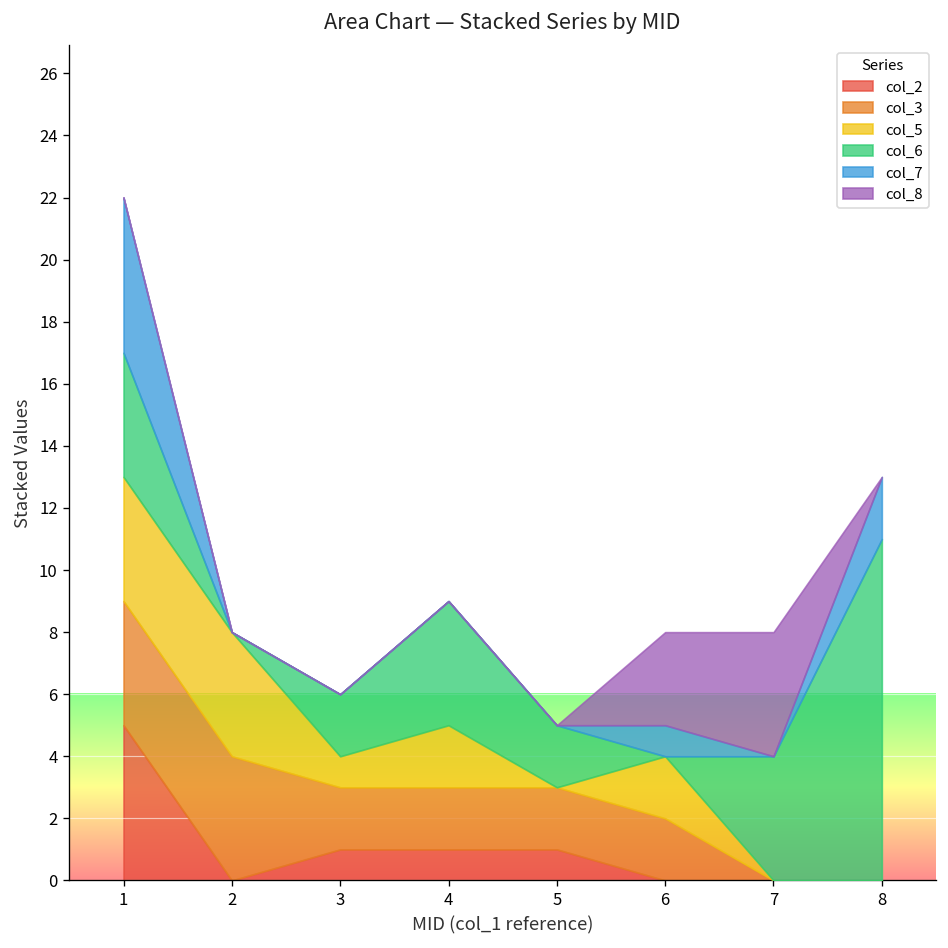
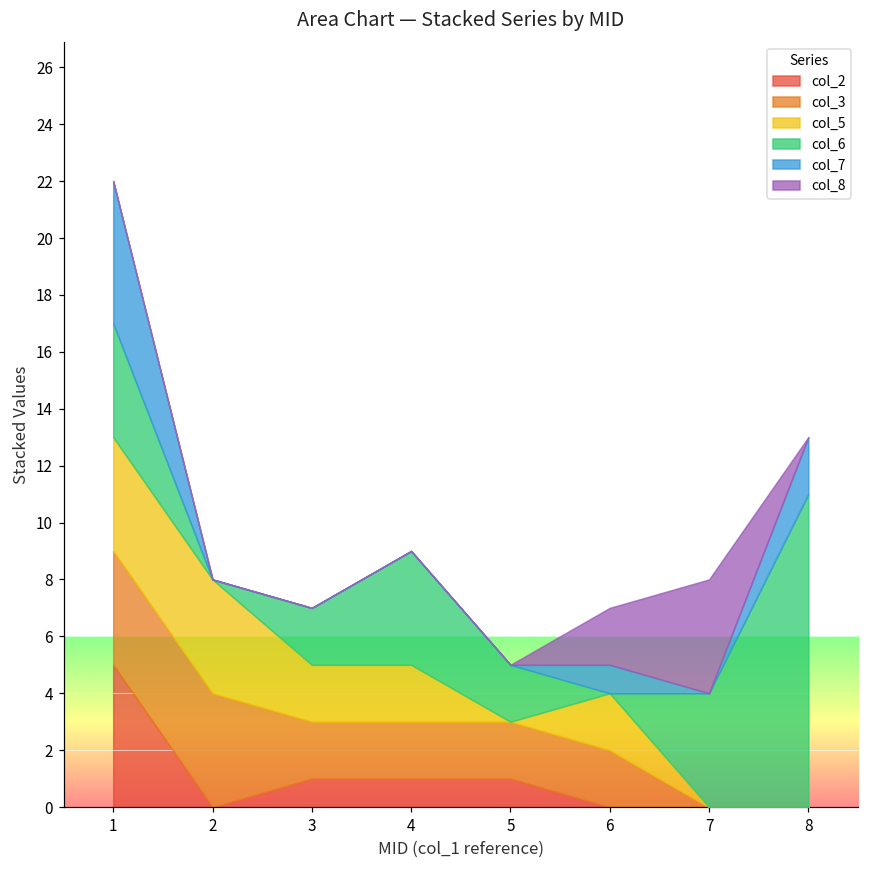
col_5, 3: 1 -> 2
col_8, 6: 3 -> 2
